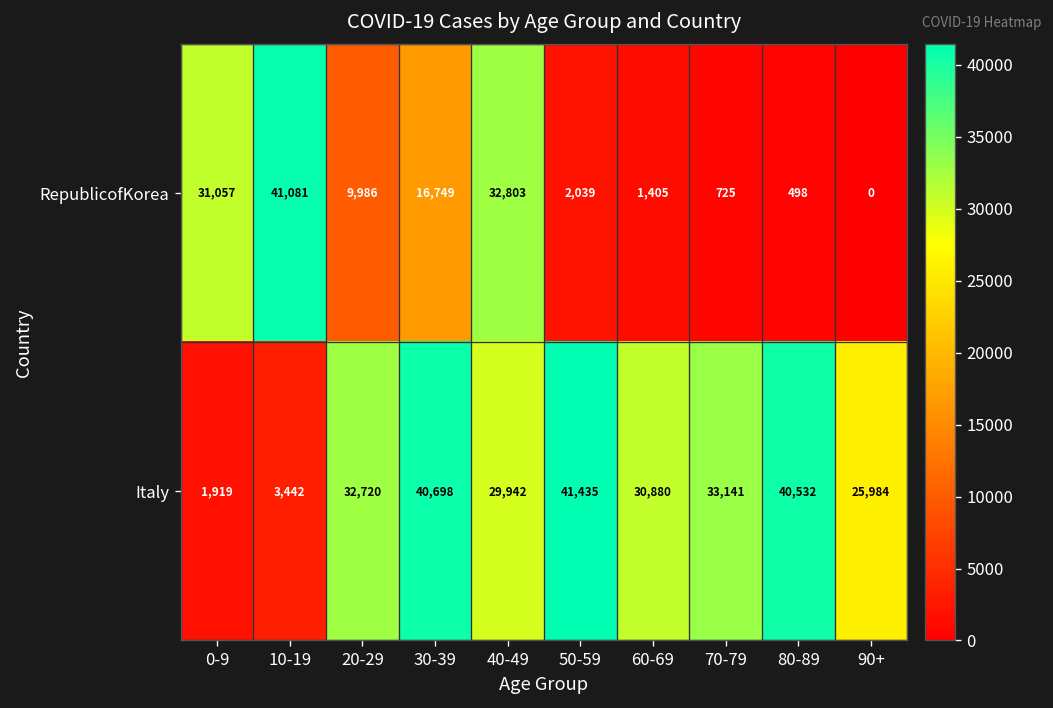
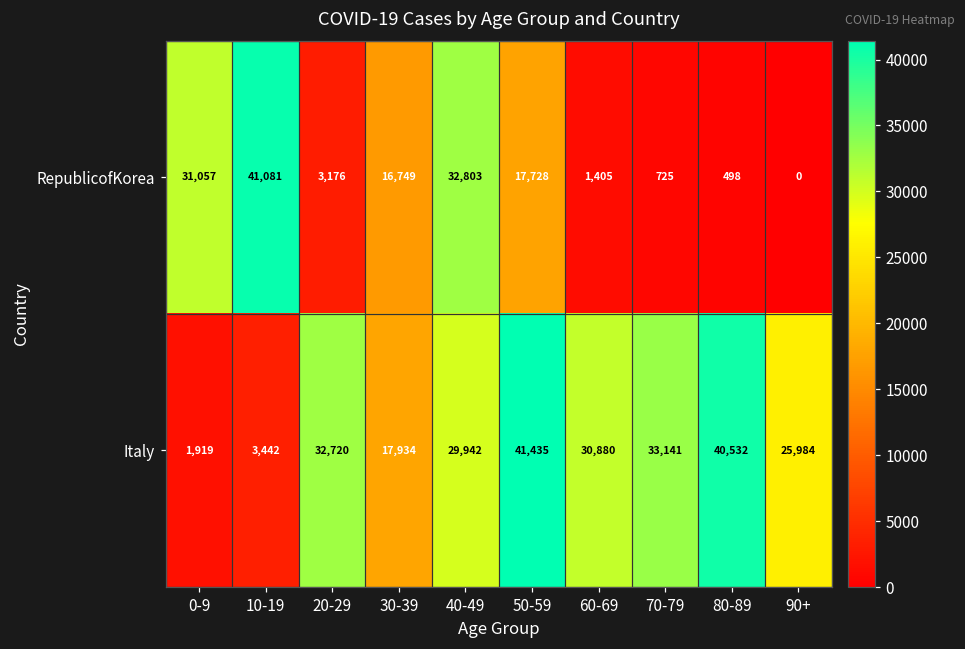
RepublicofKorea, 20-29: 9,986 -> 3,176
RepublicofKorea, 50-59: 2,039 -> 17,728
Italy, 30-39: 40,698 -> 17,934
